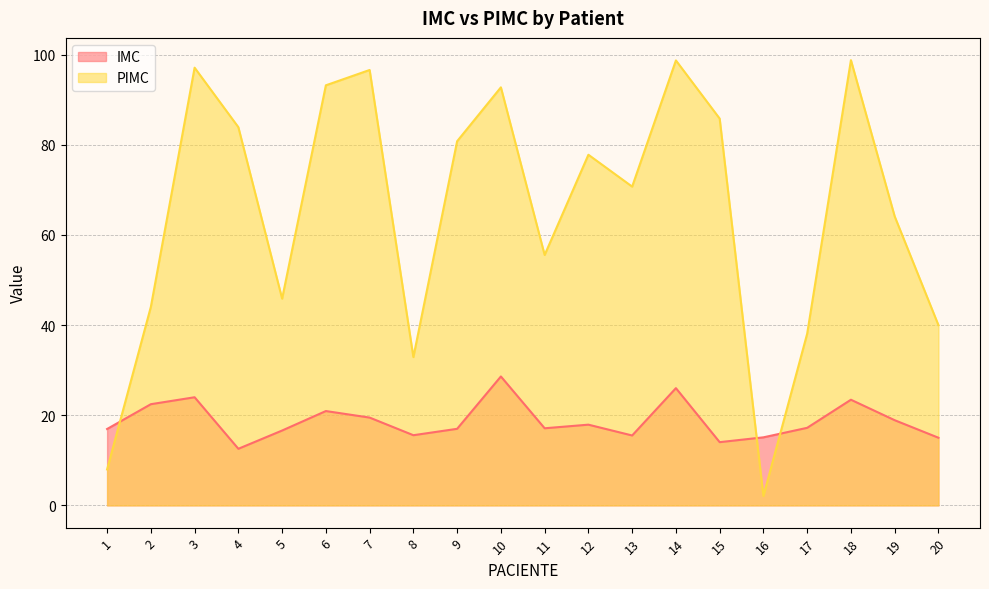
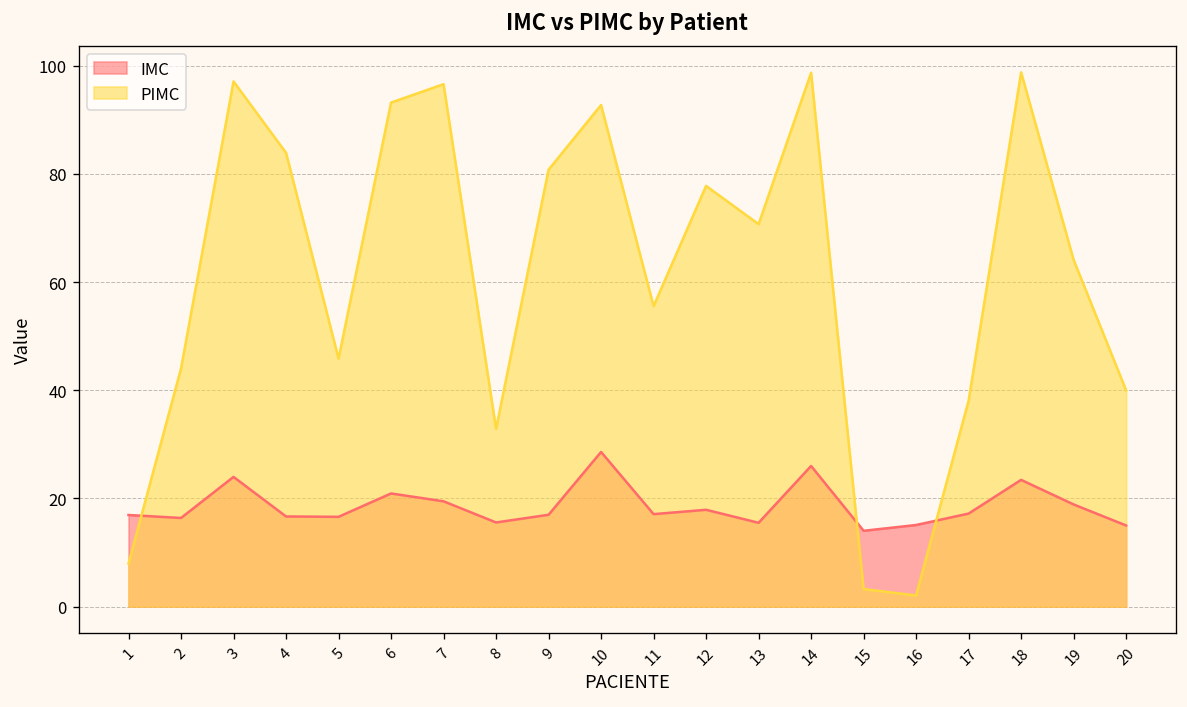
IMC, 2: 22 -> 16
IMC, 4: 13 -> 17
PIMC, 15: 86 -> 3
